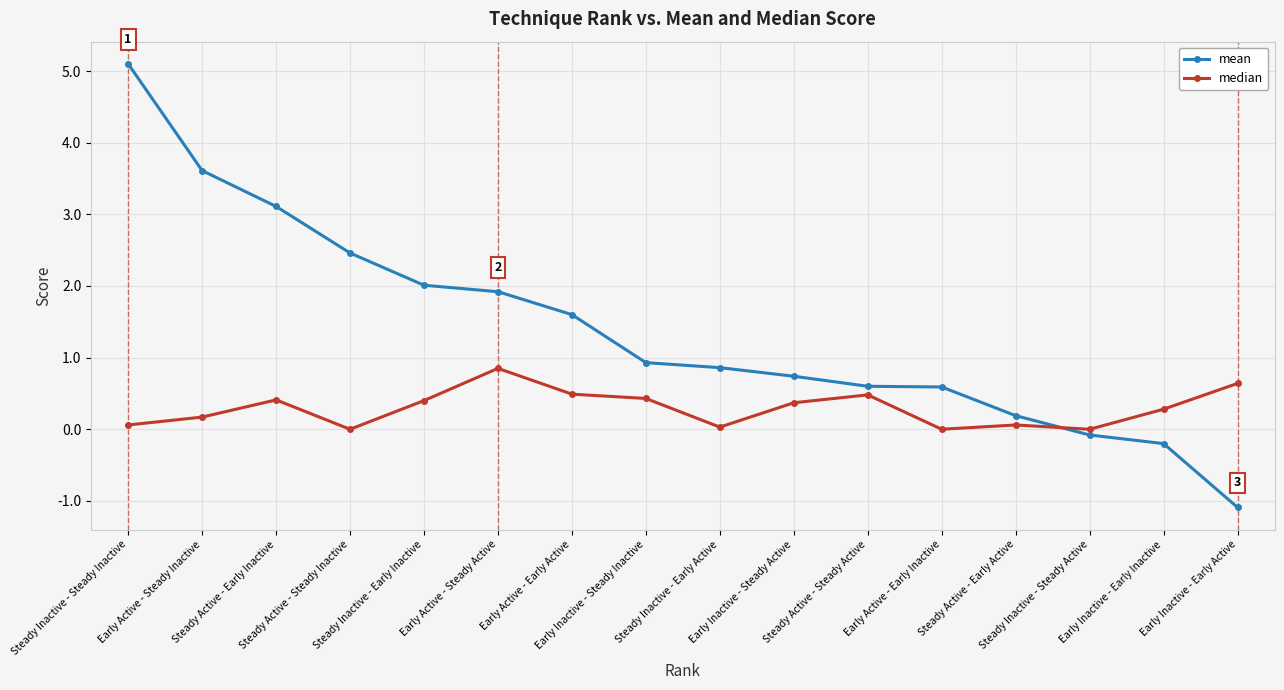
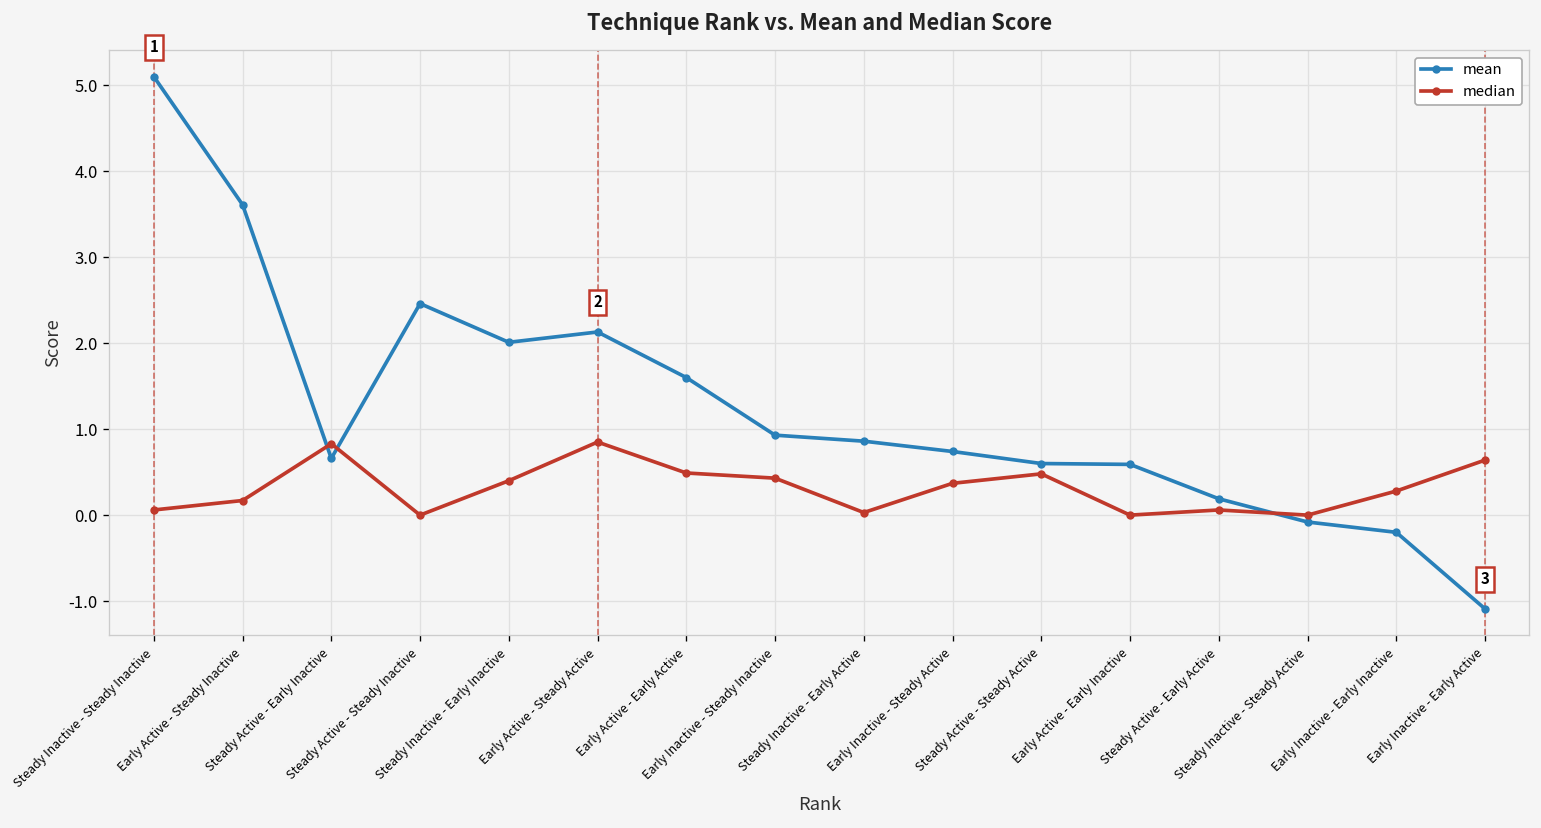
mean, Steady Active - Early Inactive: 3.1 -> 0.7
median, Steady Active - Early Inactive: 0.4 -> 0.8
mean, Early Active - Steady Active: 1.9 -> 2.1
